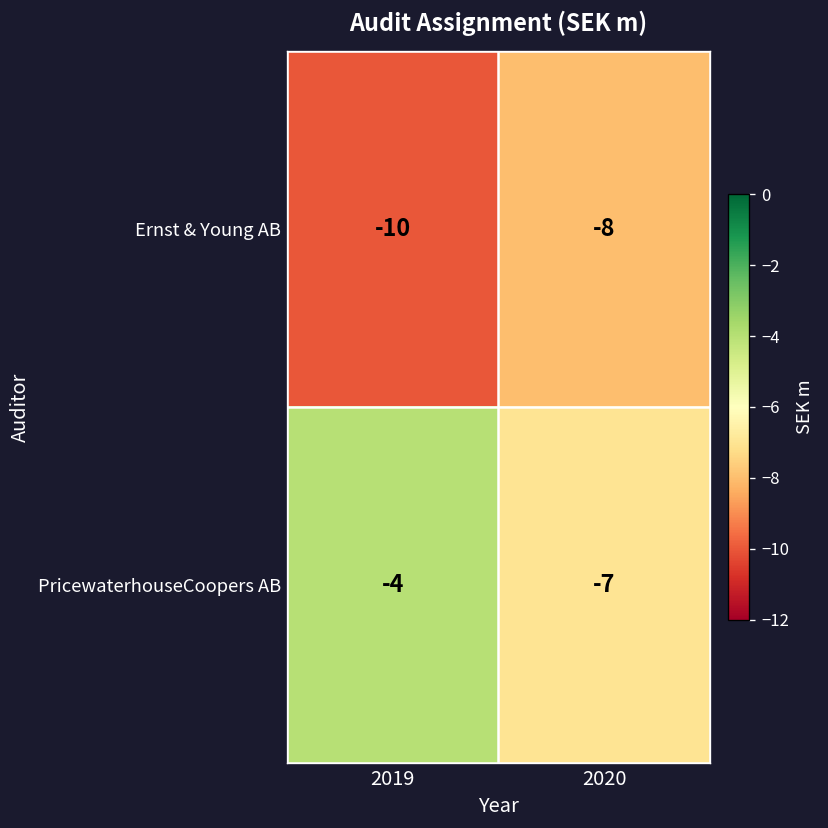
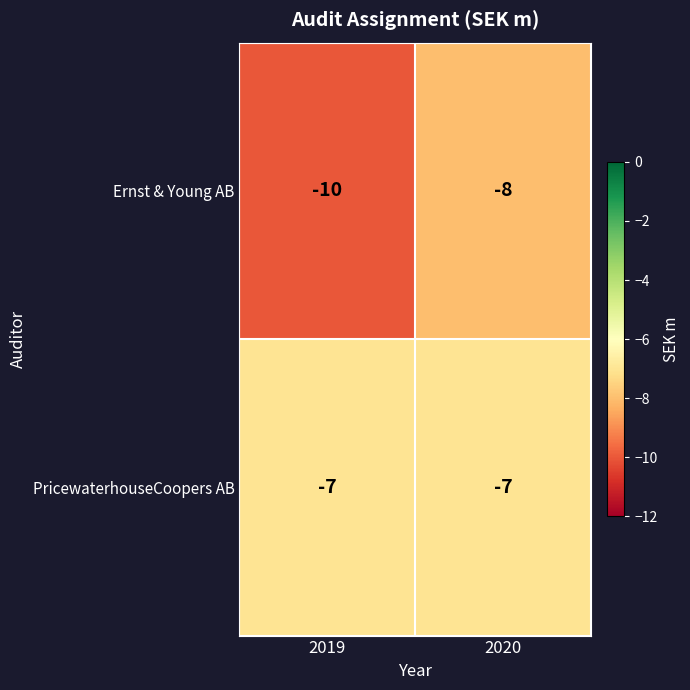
PricewaterhouseCoopers AB, 2019: -4 -> -7
